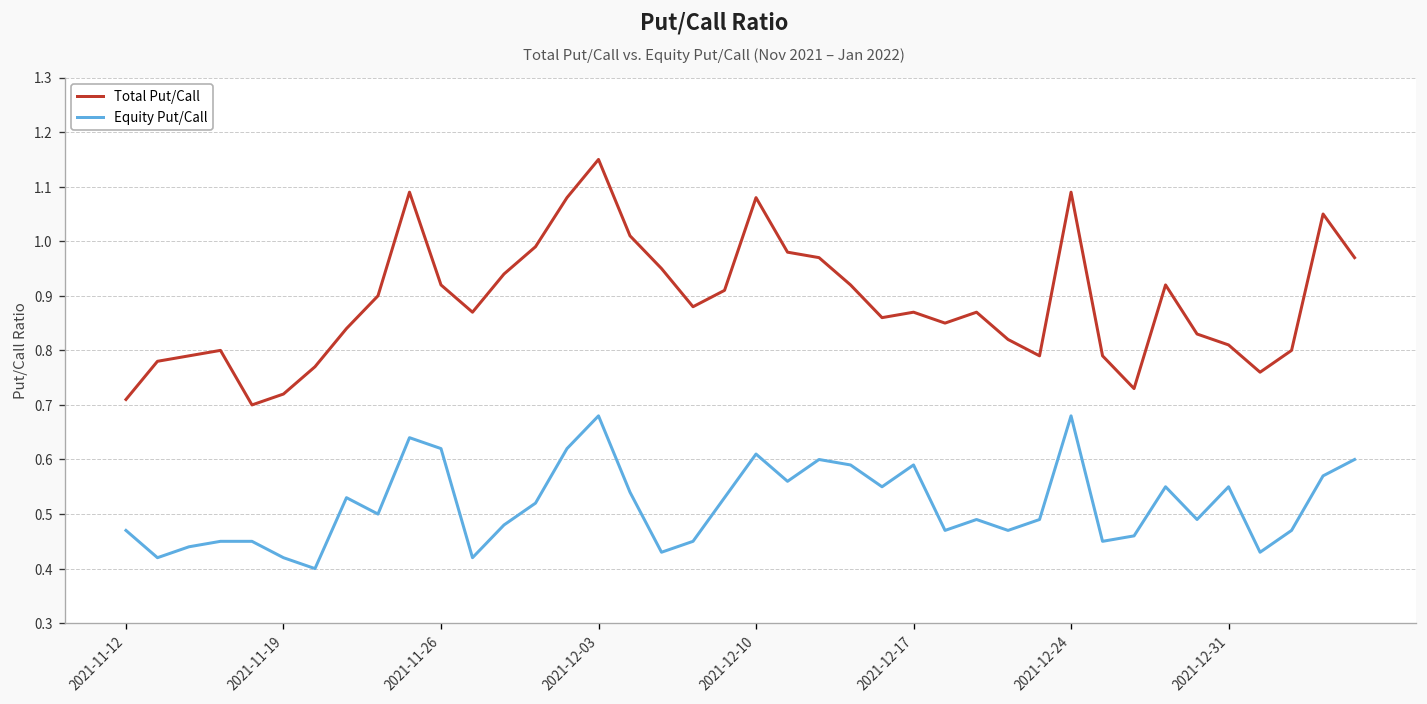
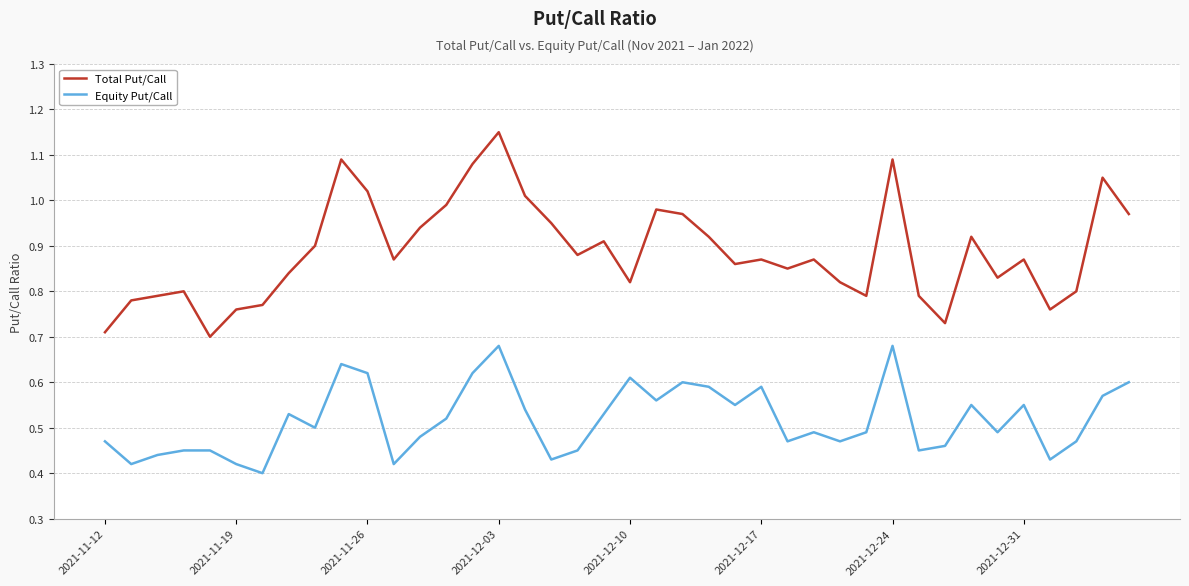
Total Put/Call, 2021-11-19: 0.72 -> 0.76
Total Put/Call, 2021-11-26: 0.92 -> 1.02
Total Put/Call, 2021-12-10: 1.08 -> 0.82
Total Put/Call, 2021-12-31: 0.81 -> 0.87
